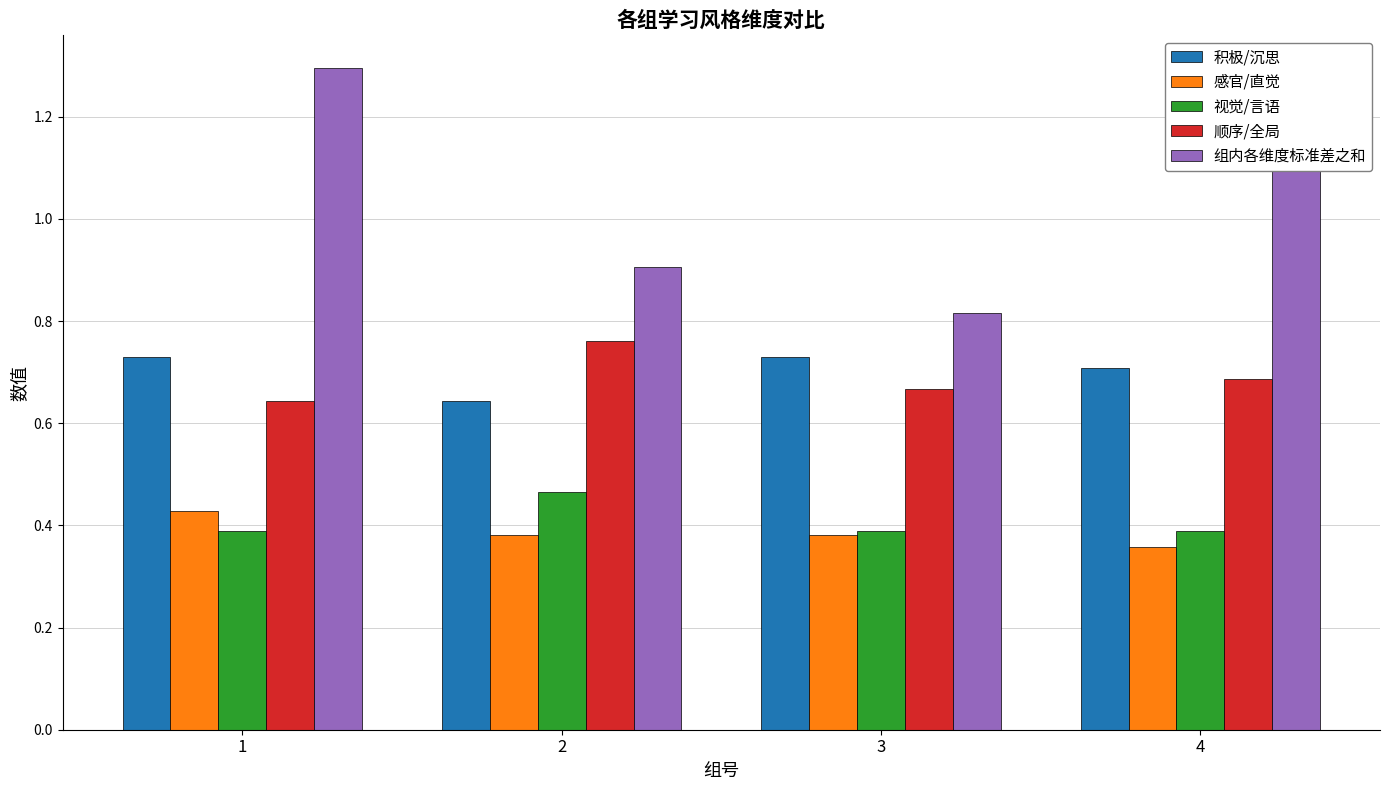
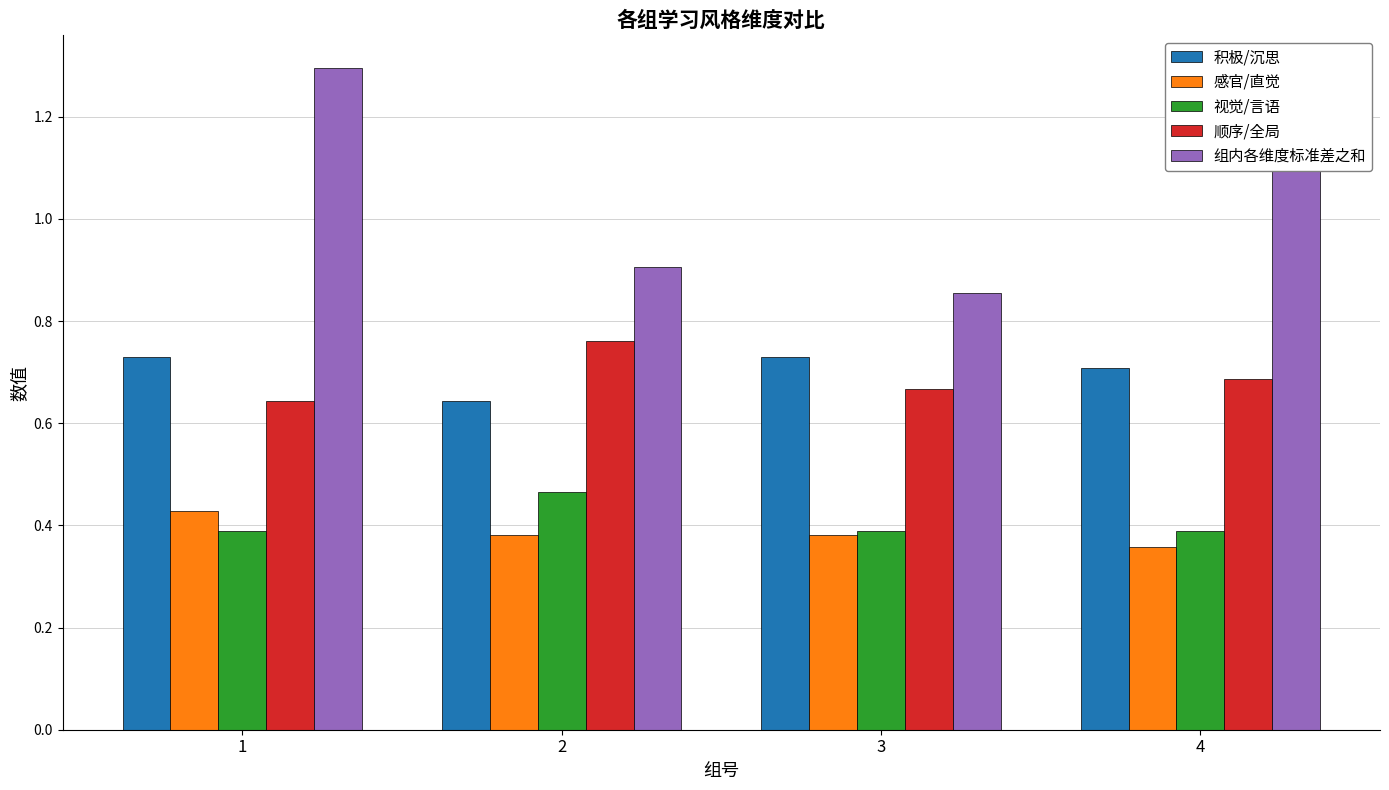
组内各维度标准差之和, 3: 0.82 -> 0.86
